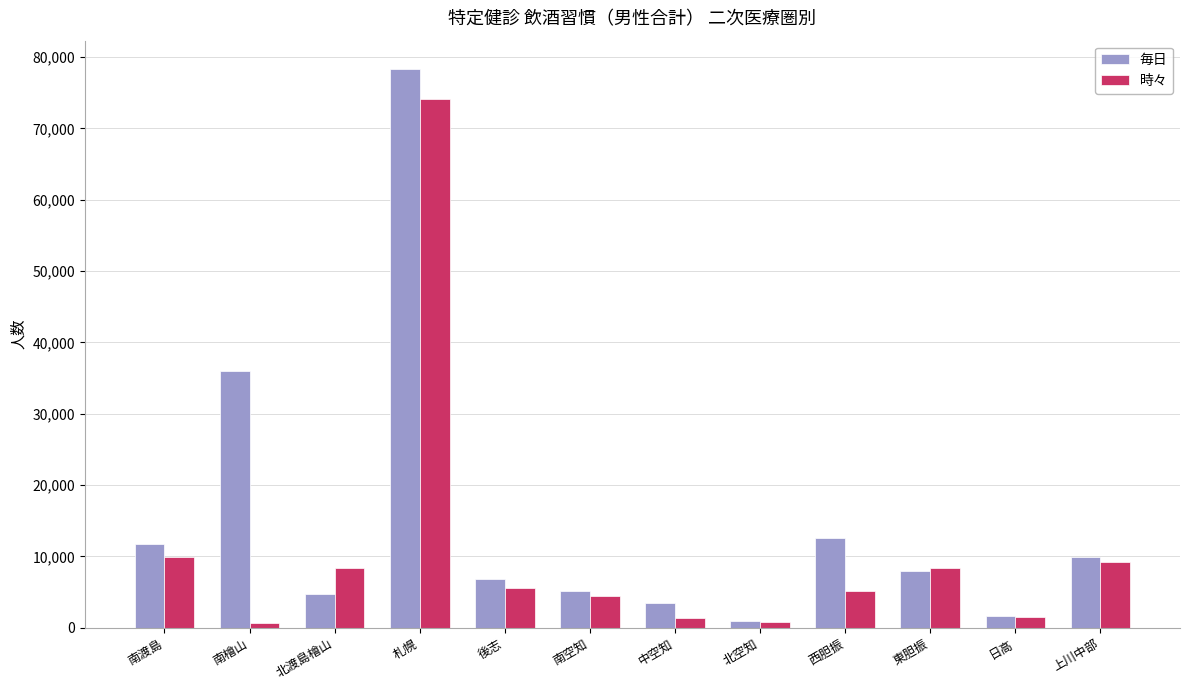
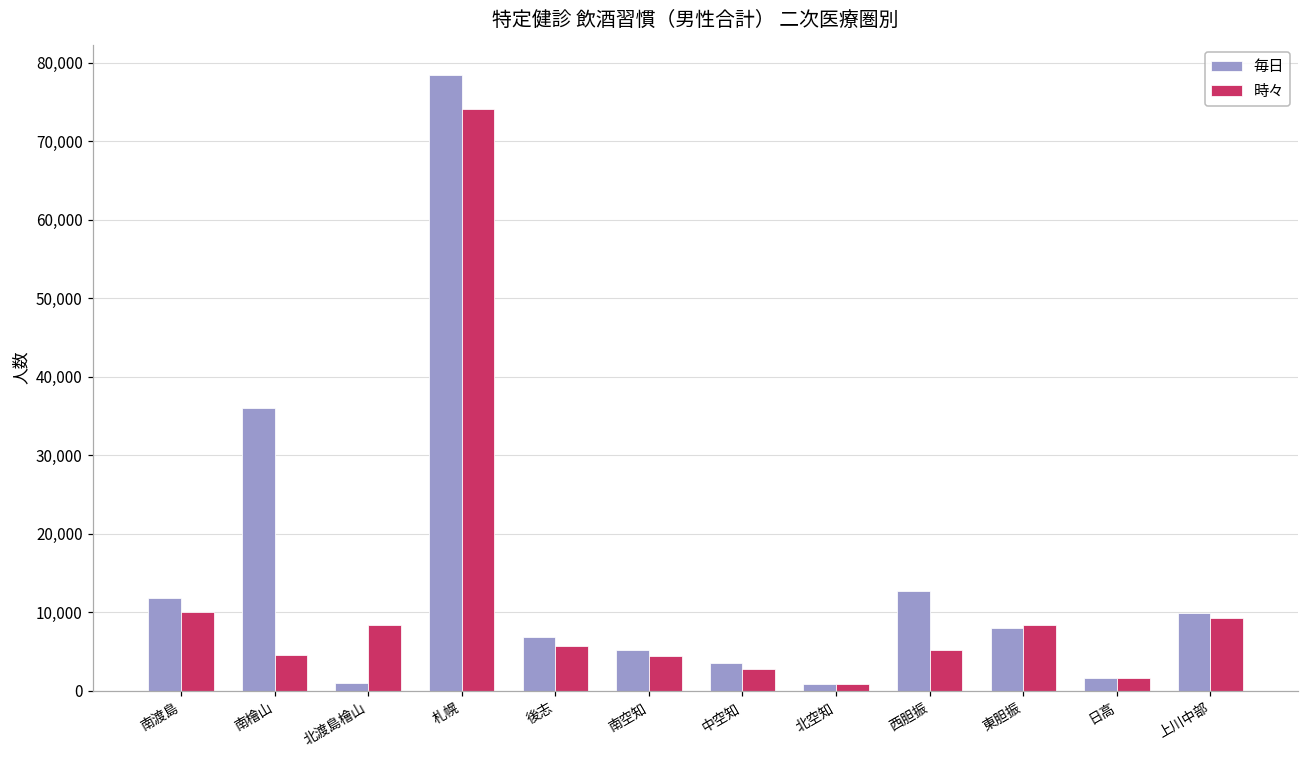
時々, 南檜山: 1,000 -> 5,000
毎日, 北渡島檜山: 5,000 -> 1,000
時々, 中空知: 1,000 -> 3,000
